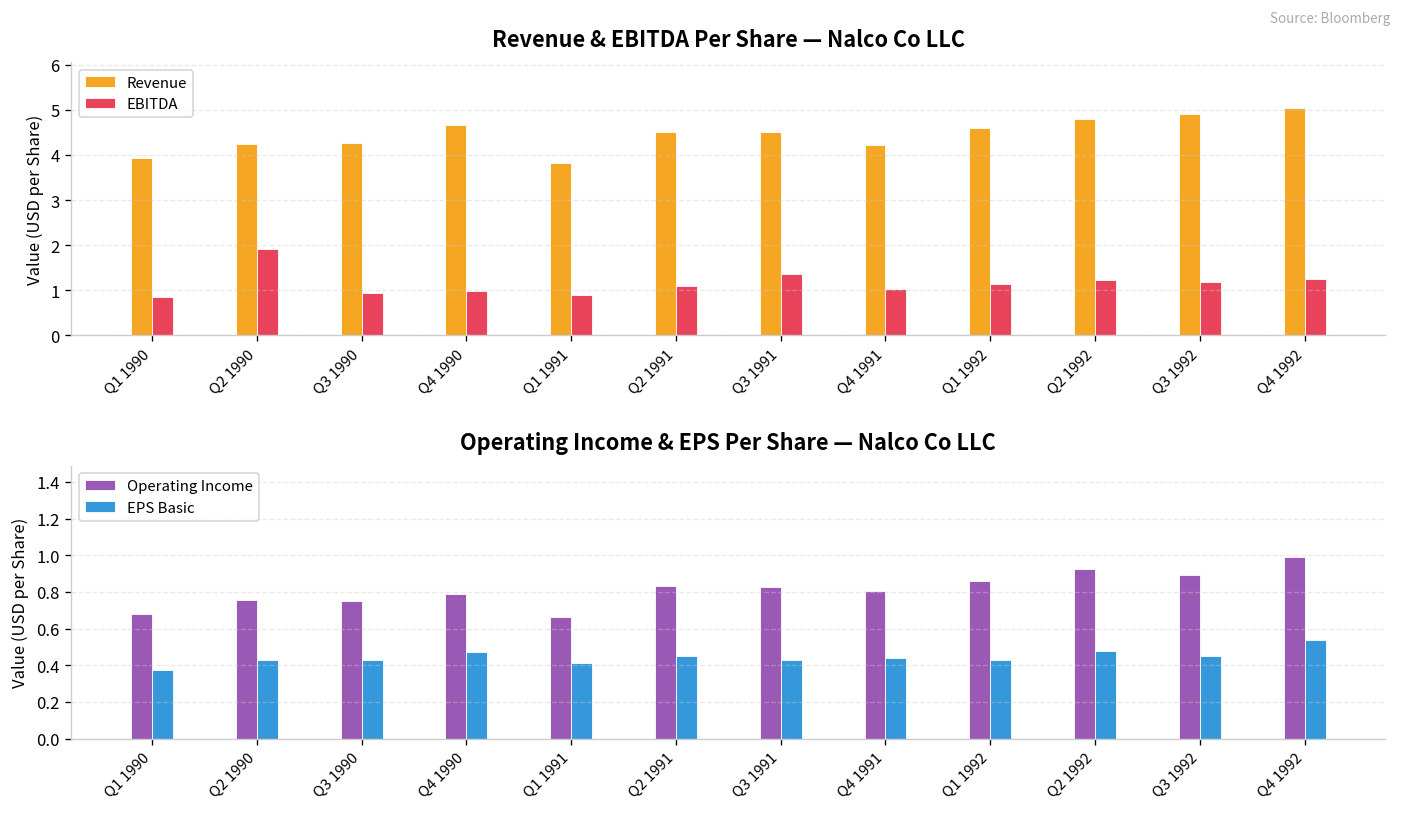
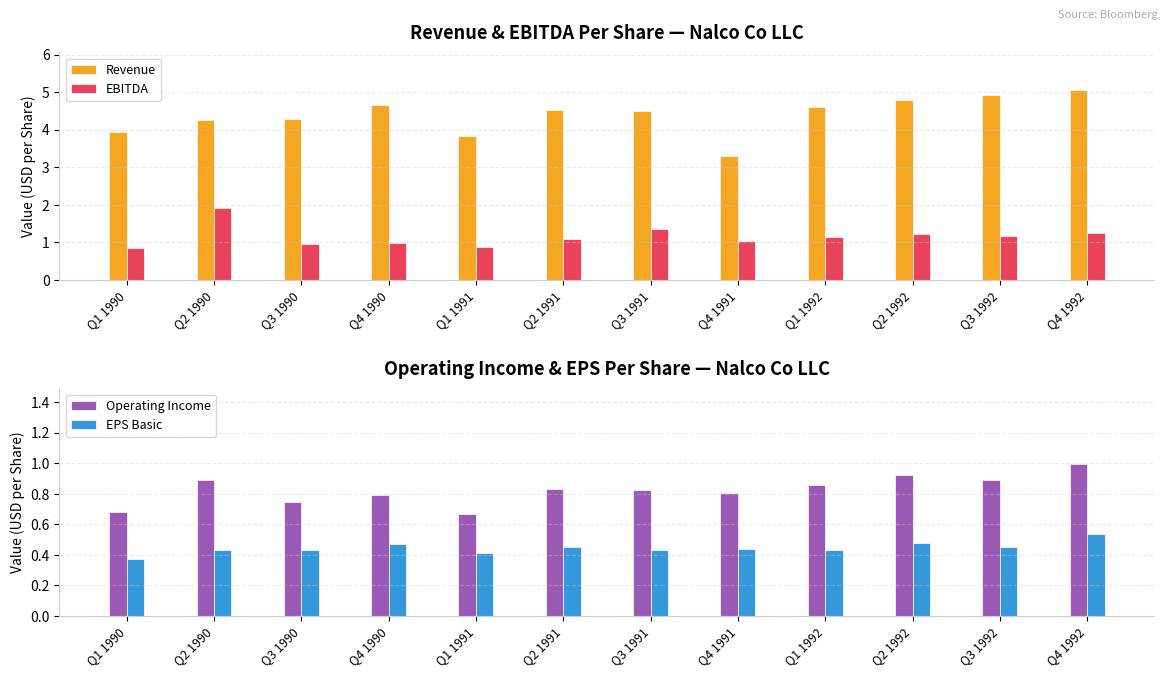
Revenue & EBITDA Per Share — Nalco Co LLC, Revenue, Q4 1991: 4.2 -> 3.3
Operating Income & EPS Per Share — Nalco Co LLC, Operating Income, Q2 1990: 0.76 -> 0.89
